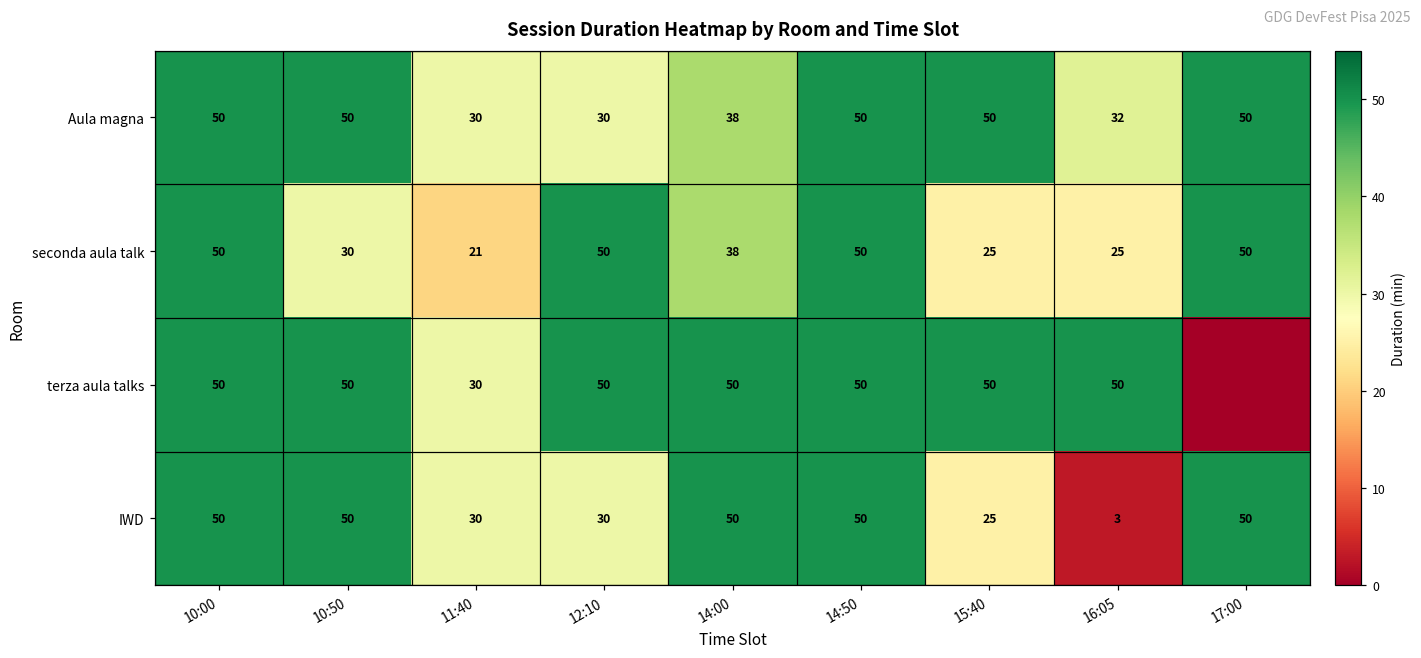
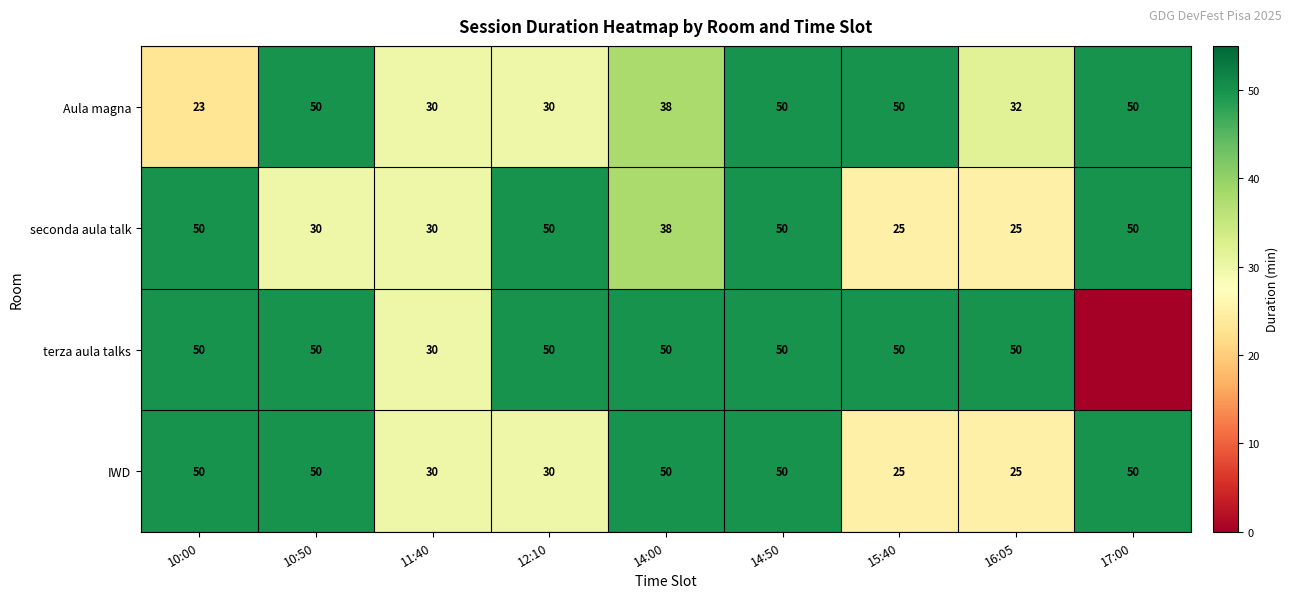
Aula magna, 10:00: 50 -> 23
seconda aula talk, 11:40: 21 -> 30
IWD, 16:05: 3 -> 25
